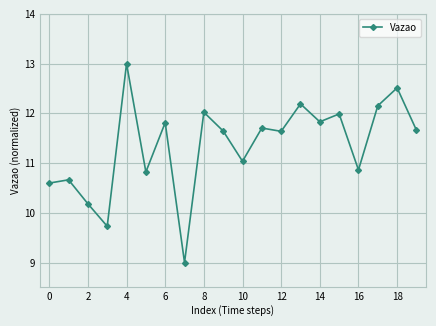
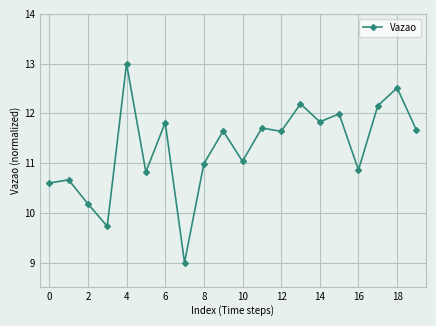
8: 12.0 -> 11.0
